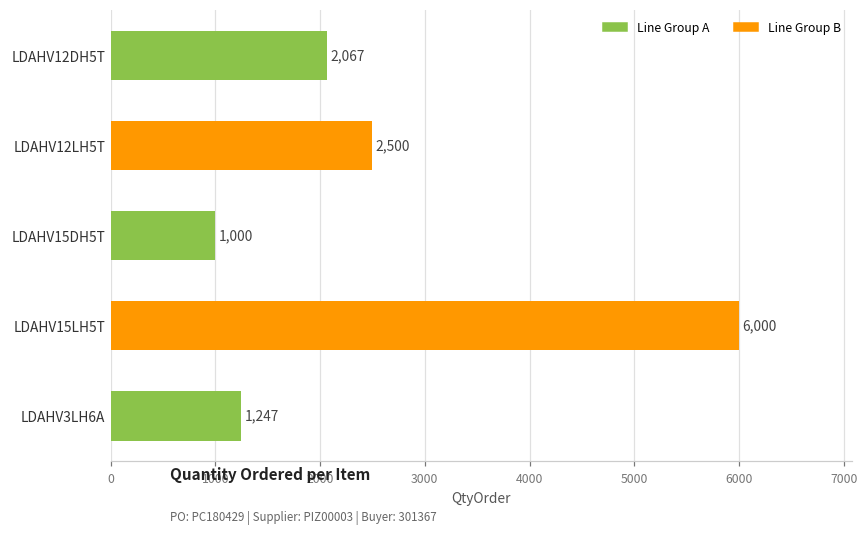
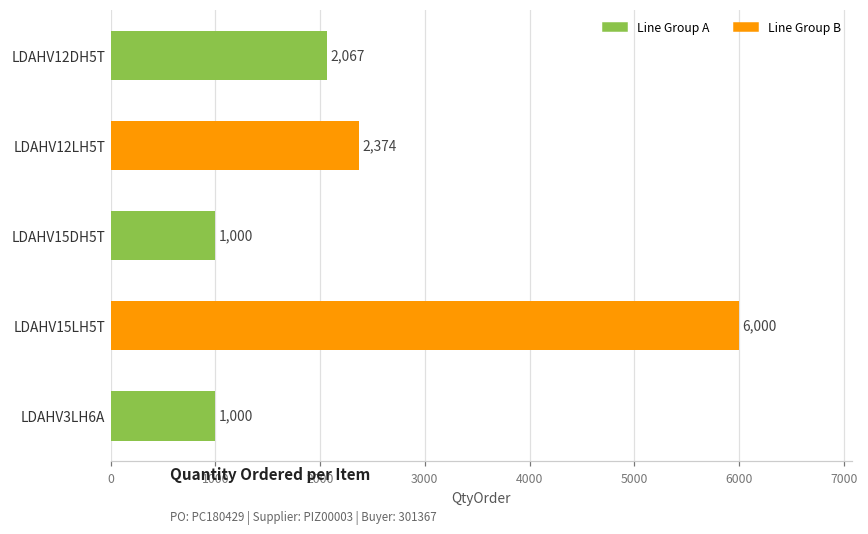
LDAHV12LH5T: 2,500 -> 2,374
LDAHV3LH6A: 1,247 -> 1,000
